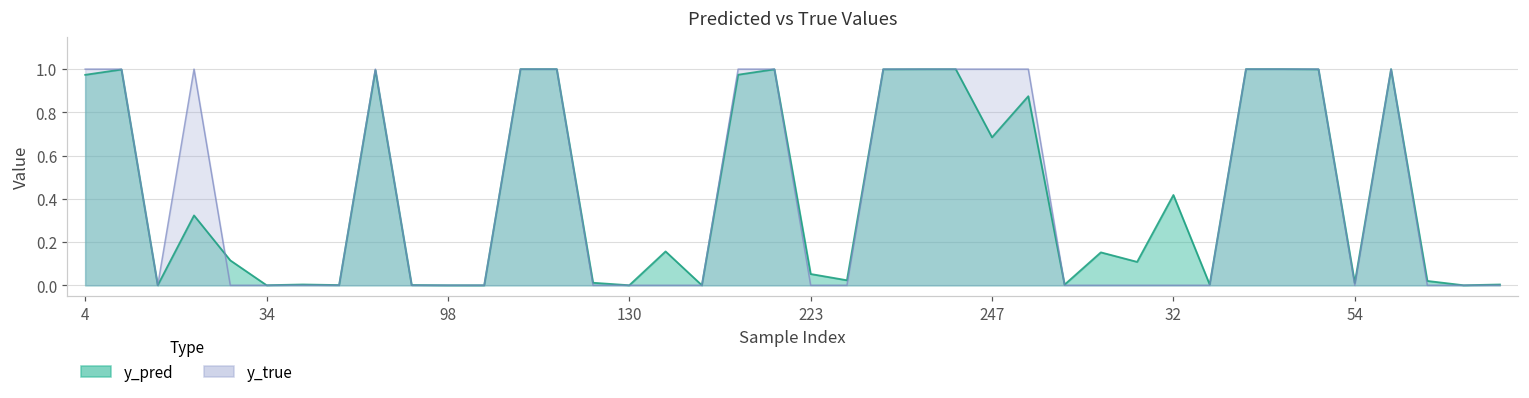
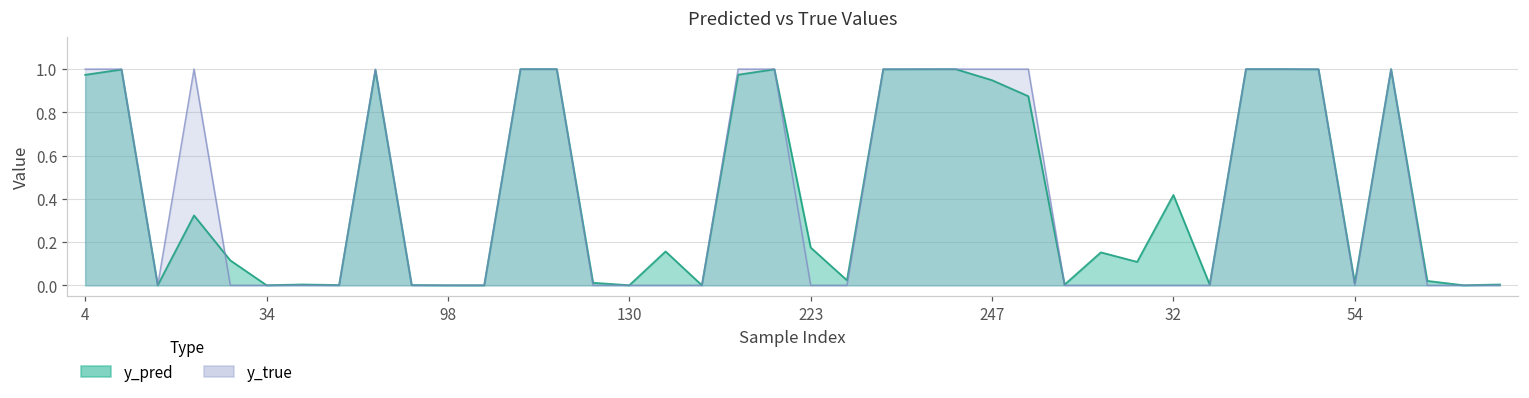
y_pred, 223: 0.05 -> 0.17
y_pred, 247: 0.68 -> 0.95
